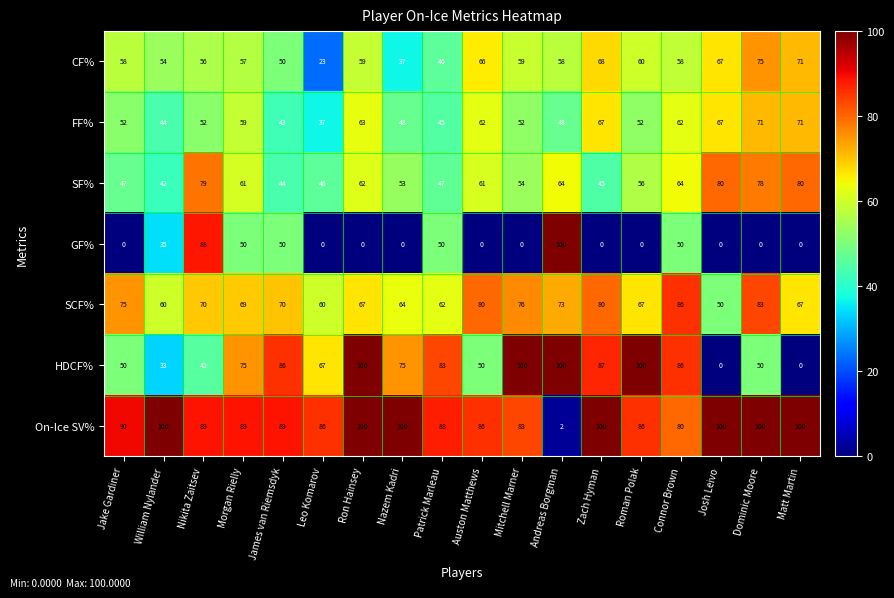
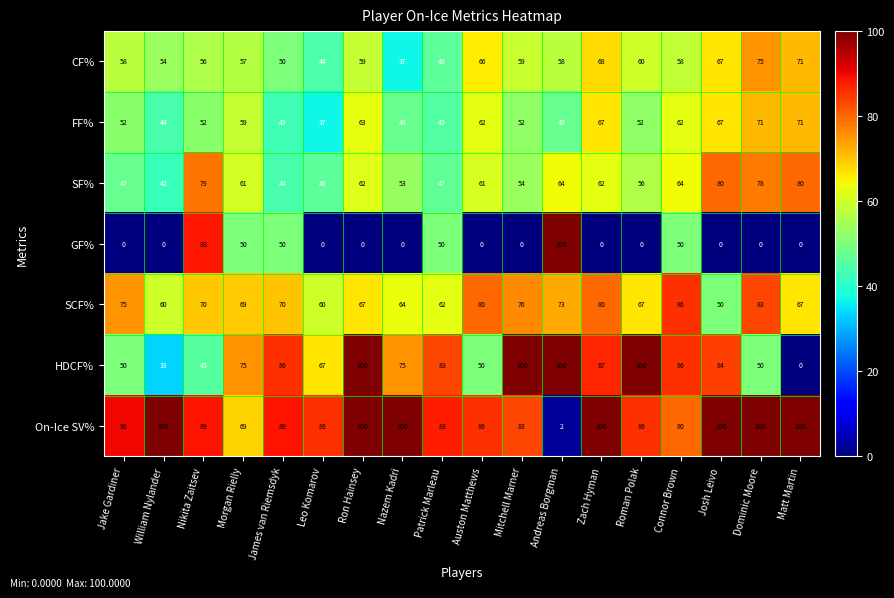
CF%, Leo Komarov: 23 -> 44
SF%, Zach Hyman: 45 -> 62
GF%, William Nylander: 35 -> 0
HDCF%, Josh Leivo: 0 -> 84
On-Ice SV%, Morgan Rielly: 89 -> 69
